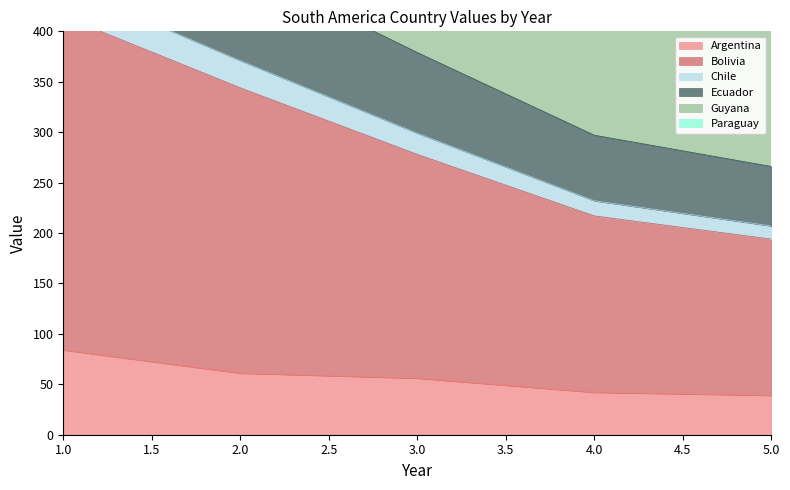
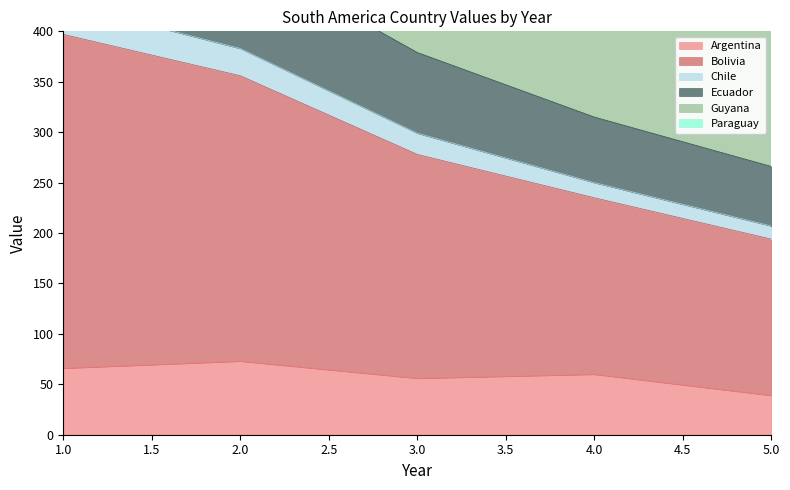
Argentina, 1.0: 84 -> 66
Argentina, 2.0: 61 -> 73
Argentina, 4.0: 42 -> 60
